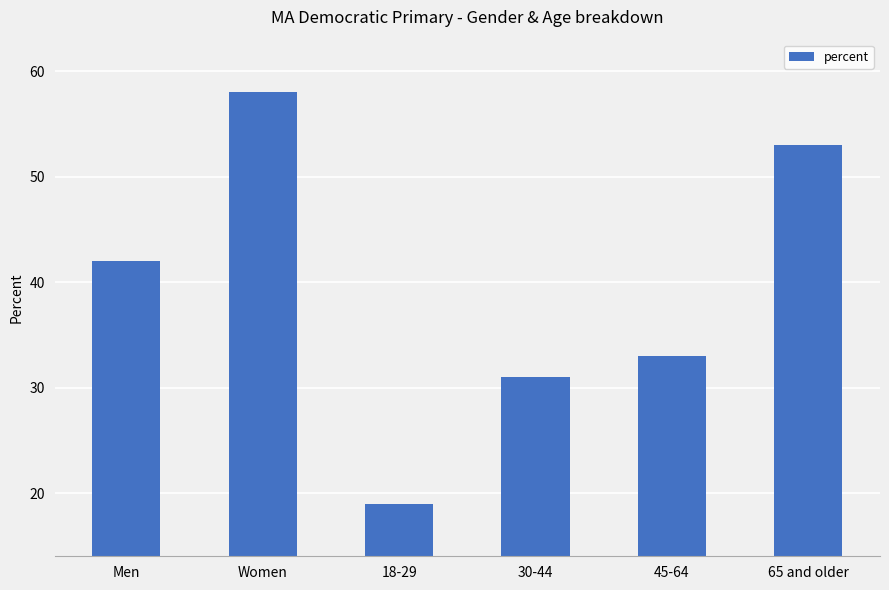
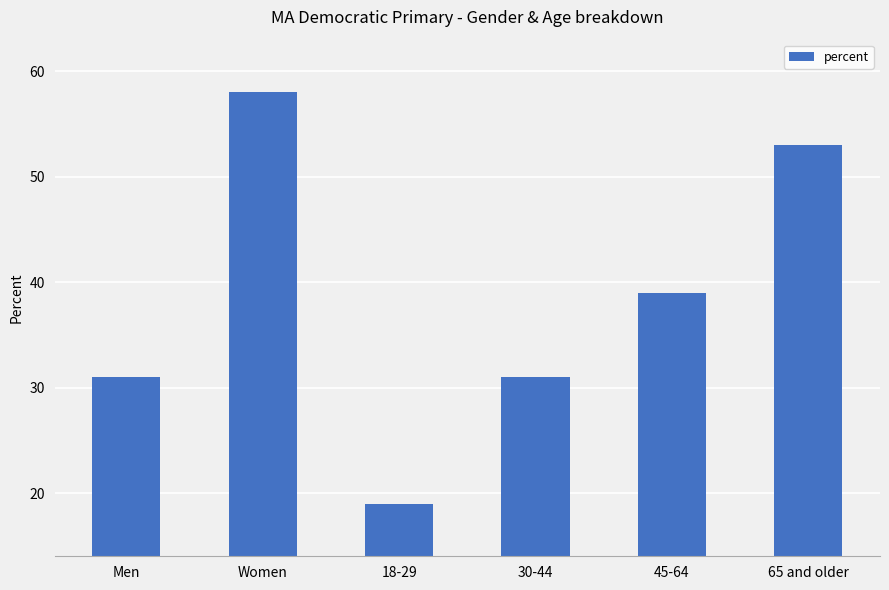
Men: 42 -> 31
45-64: 33 -> 39
